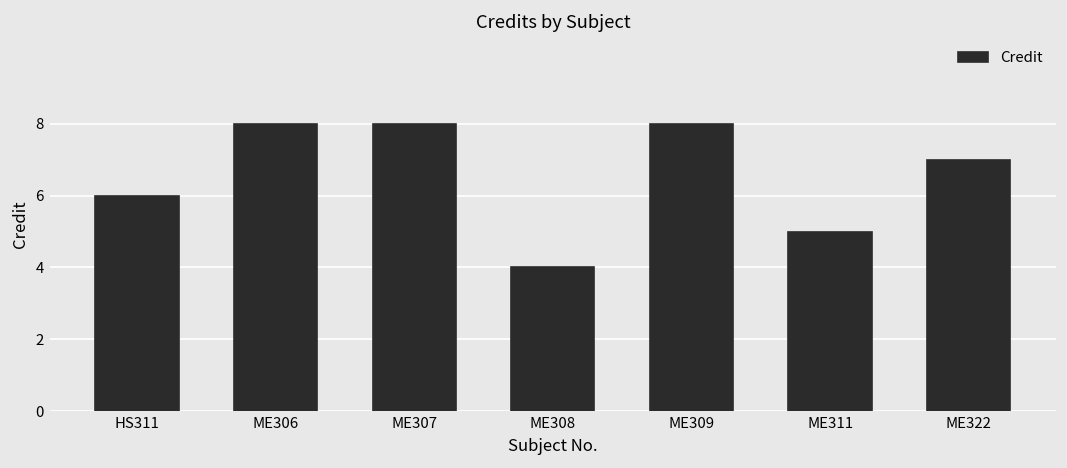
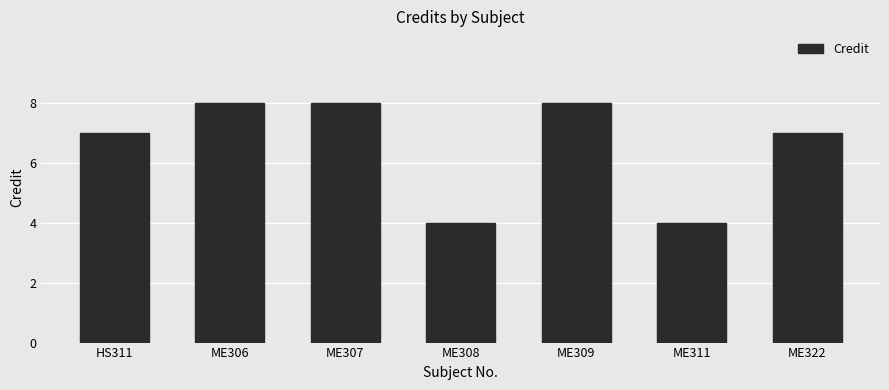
HS311: 6 -> 7
ME311: 5 -> 4
